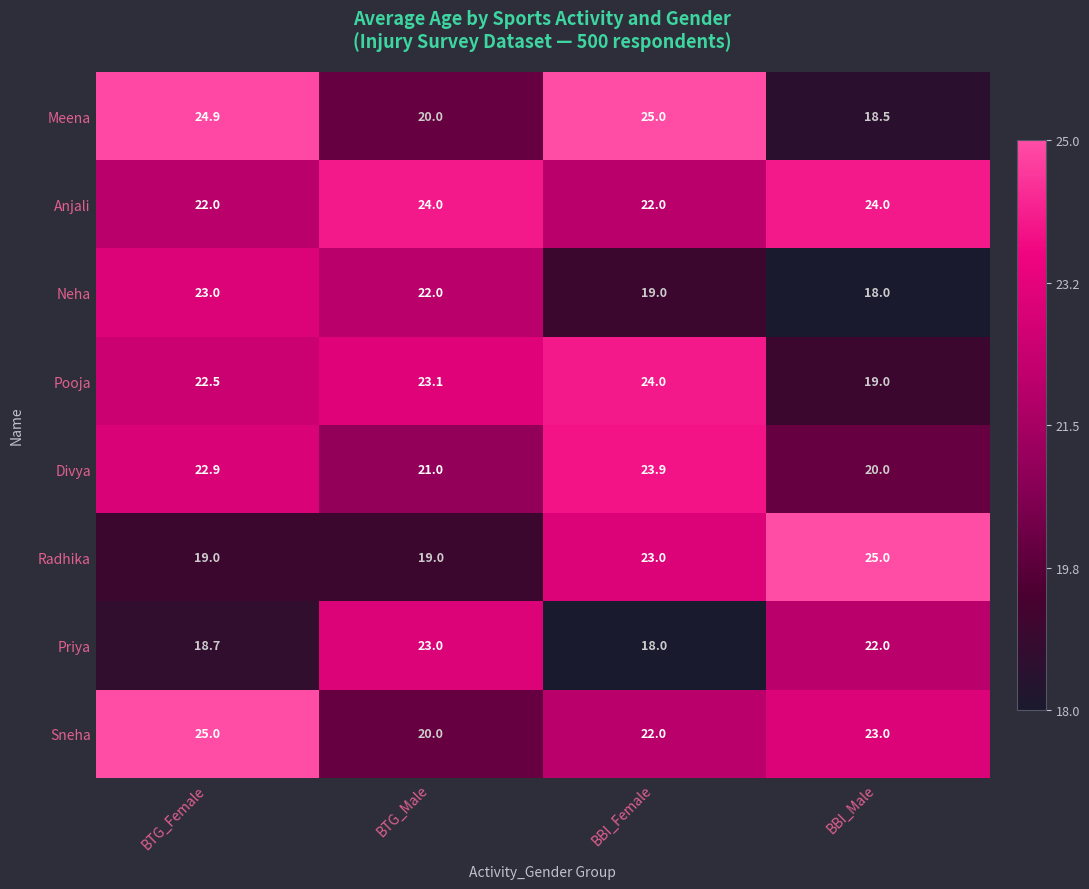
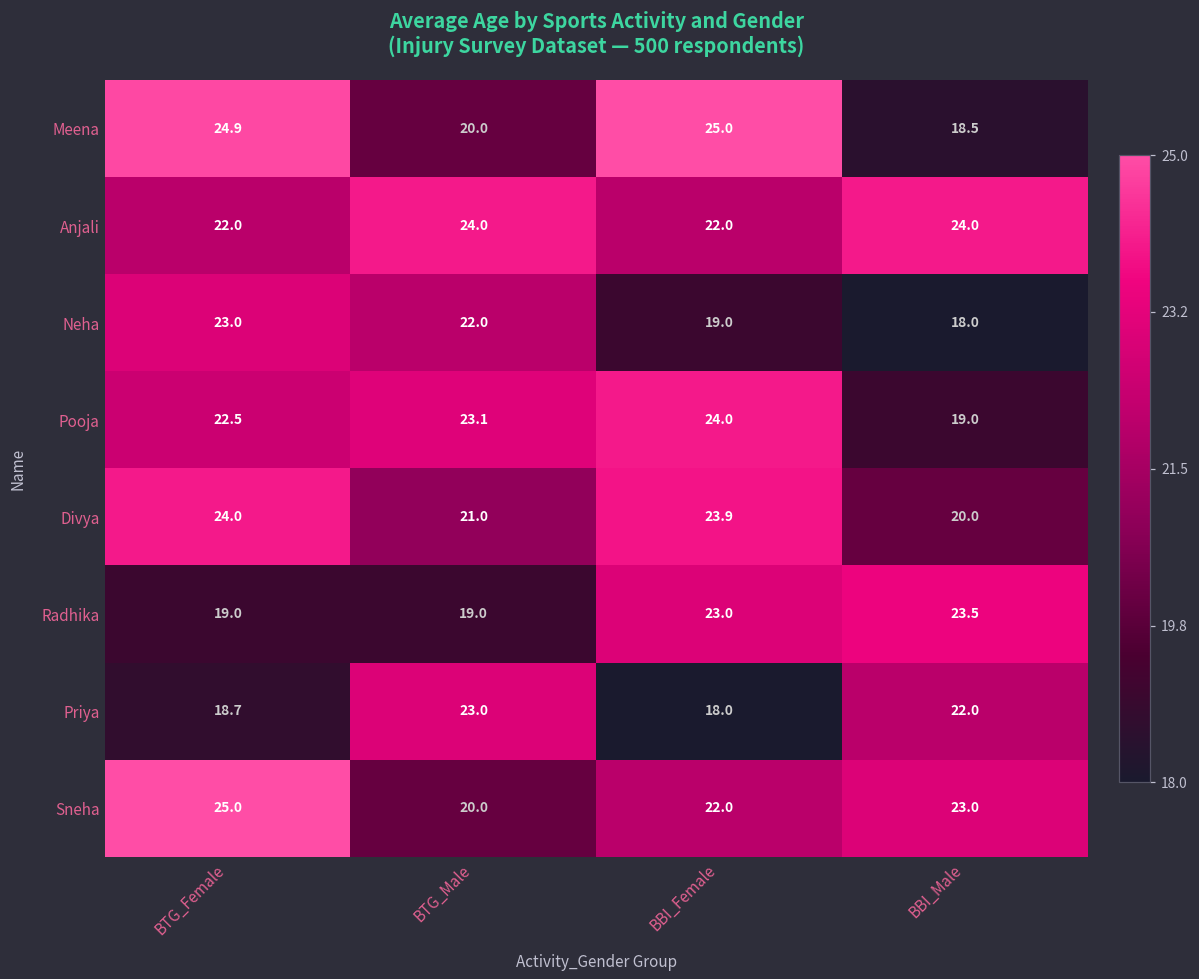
Divya, BTG_Female: 22.9 -> 24.0
Radhika, BBI_Male: 25.0 -> 23.5
